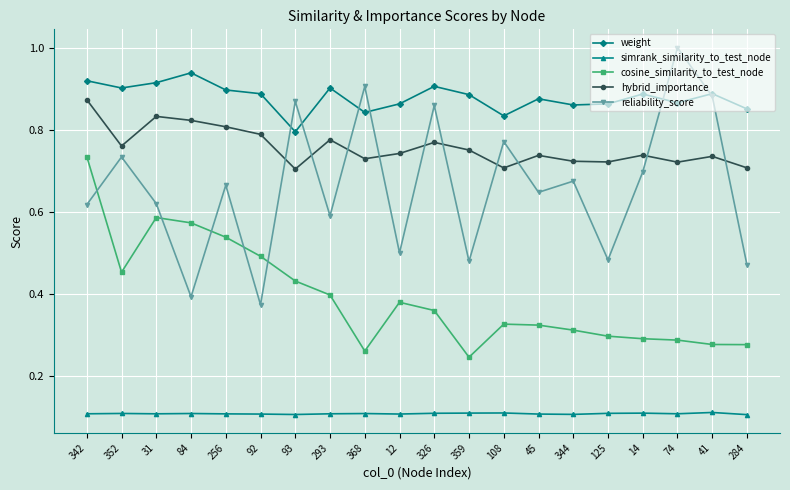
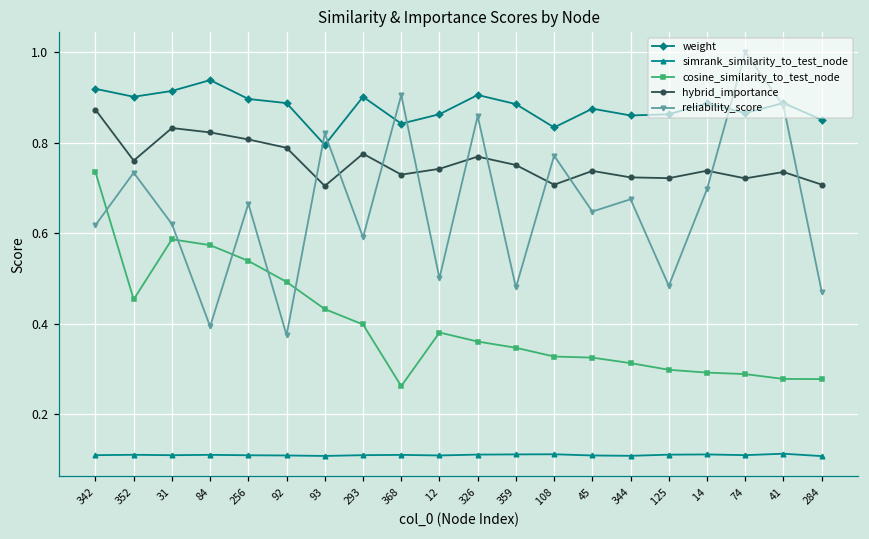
reliability_score, 93: 0.87 -> 0.82
cosine_similarity_to_test_node, 359: 0.25 -> 0.35
